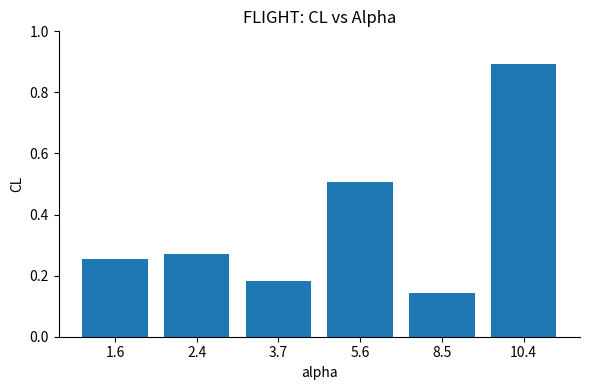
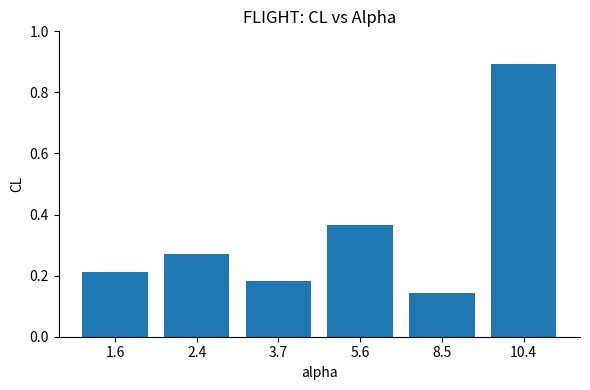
1.6: 0.25 -> 0.21
5.6: 0.51 -> 0.36
